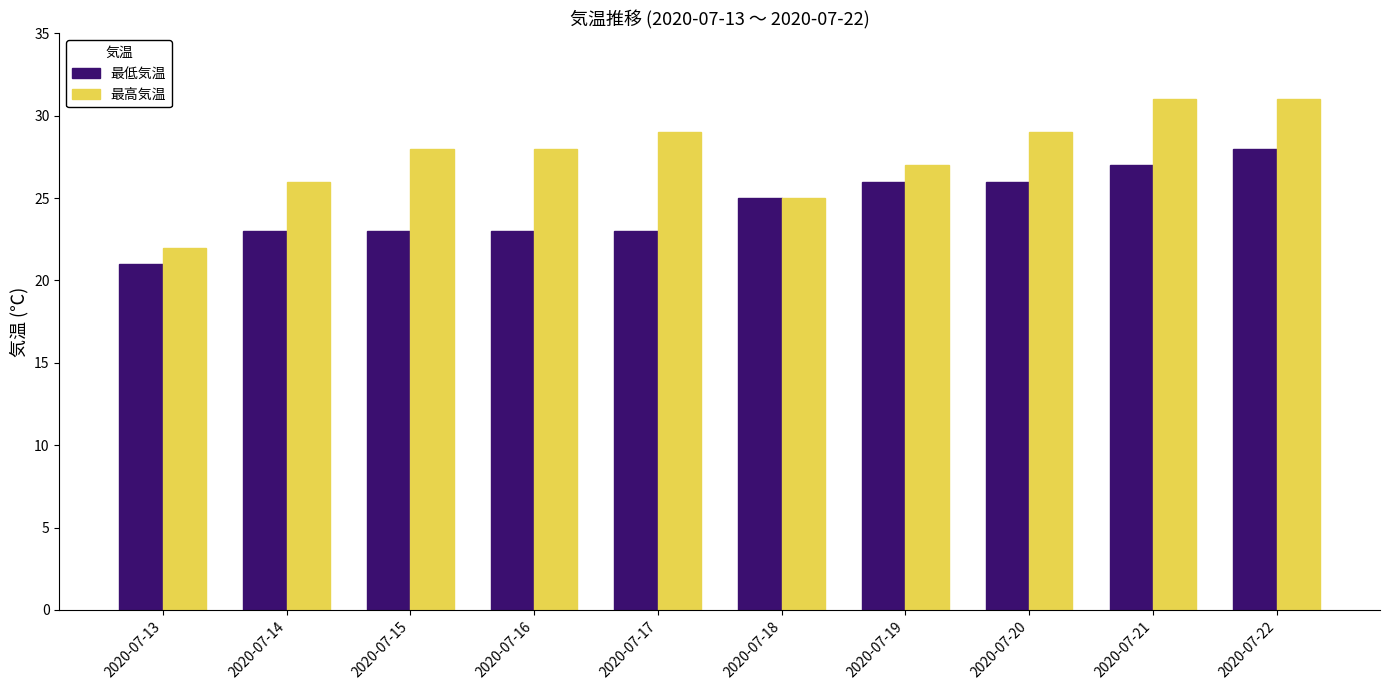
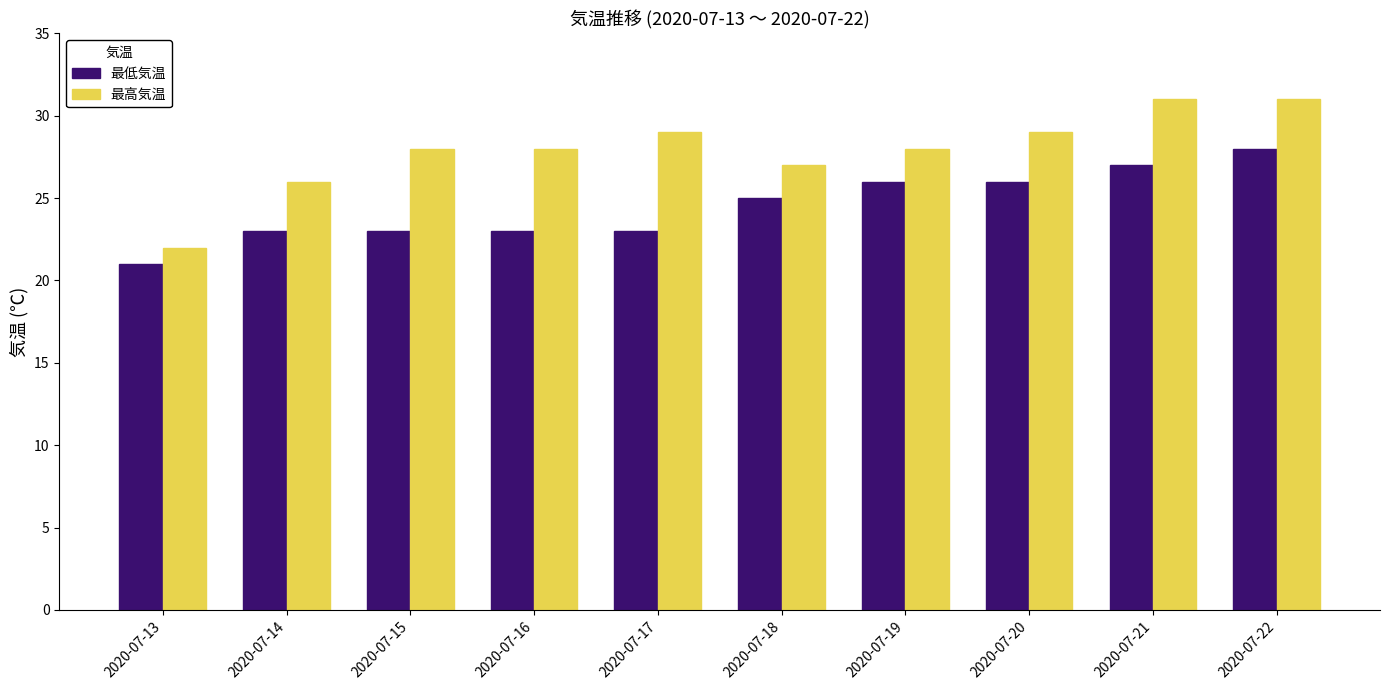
最高気温, 2020-07-18: 25 -> 27
最高気温, 2020-07-19: 27 -> 28
